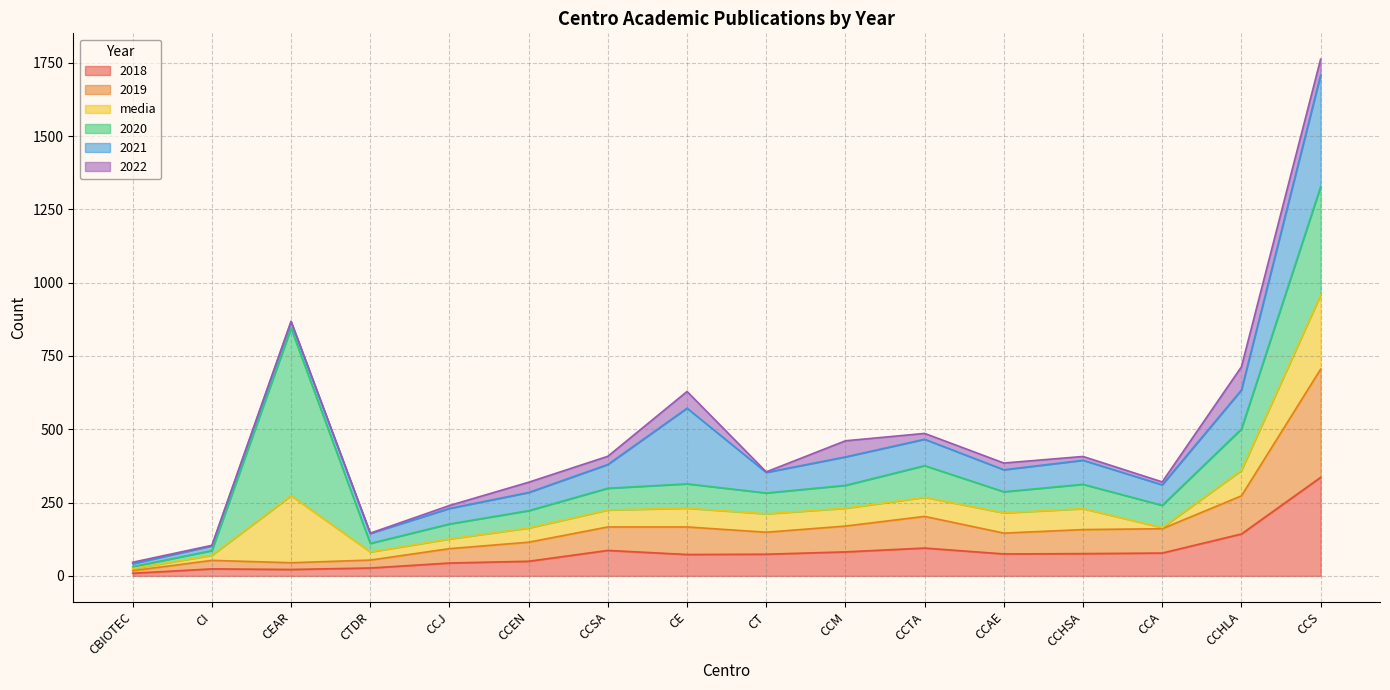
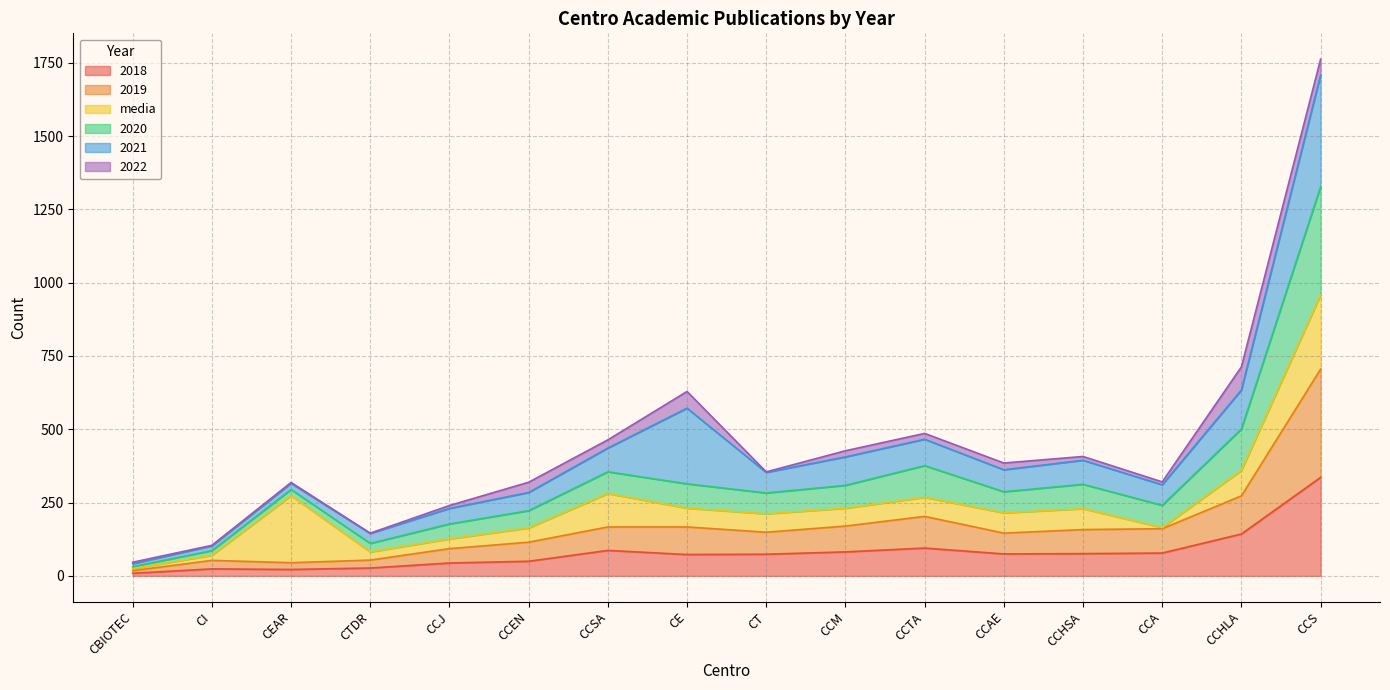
2020, CEAR: 570 -> 20
media, CCSA: 60 -> 110
2022, CCM: 60 -> 20
